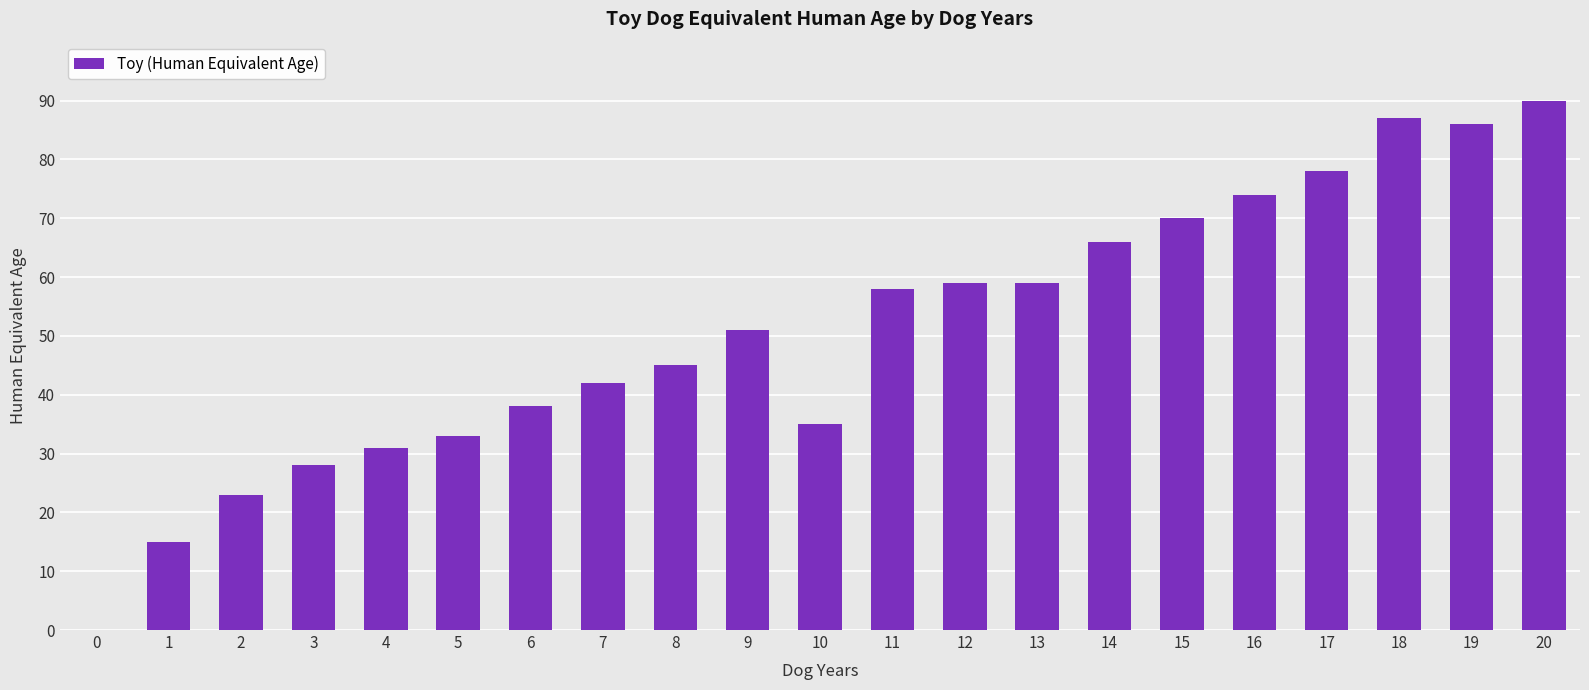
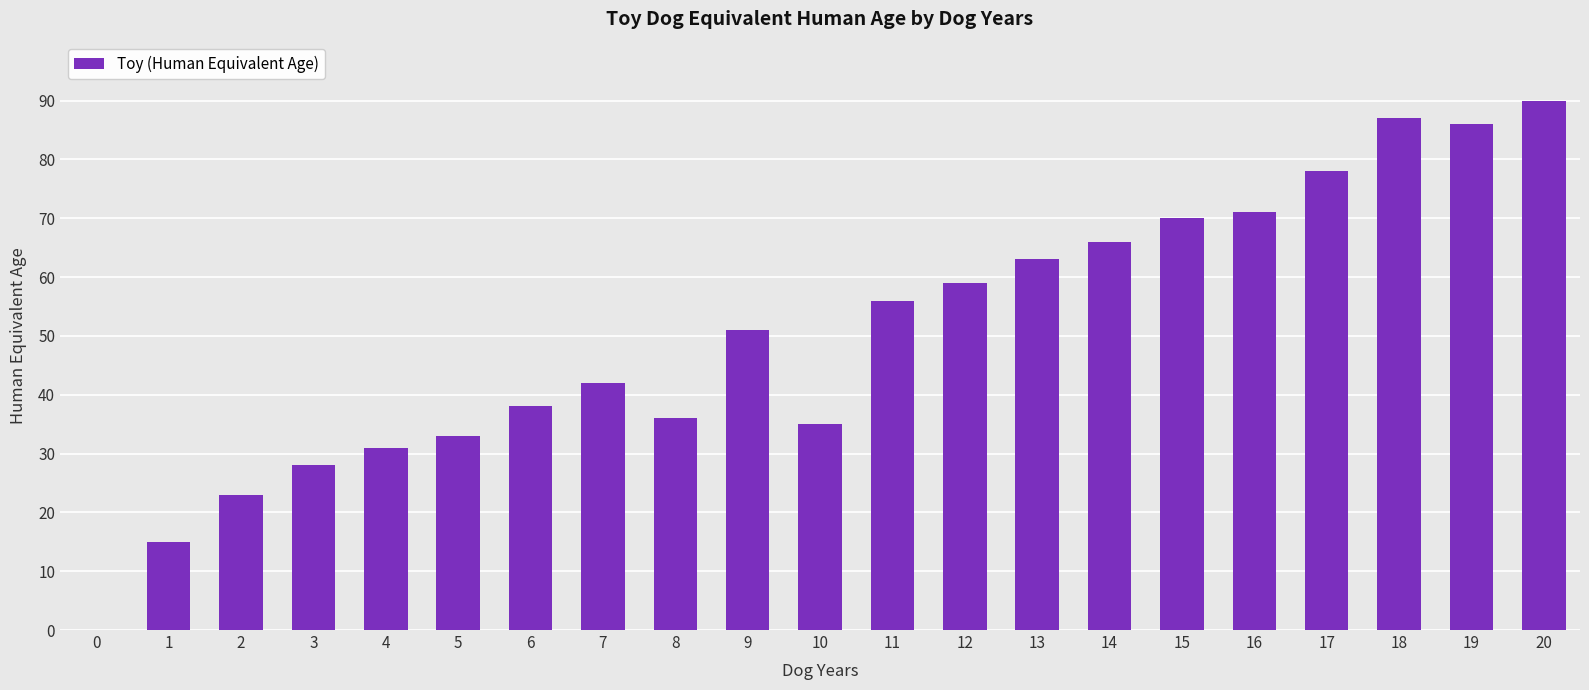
8: 45 -> 36
11: 58 -> 56
13: 59 -> 63
16: 74 -> 71
